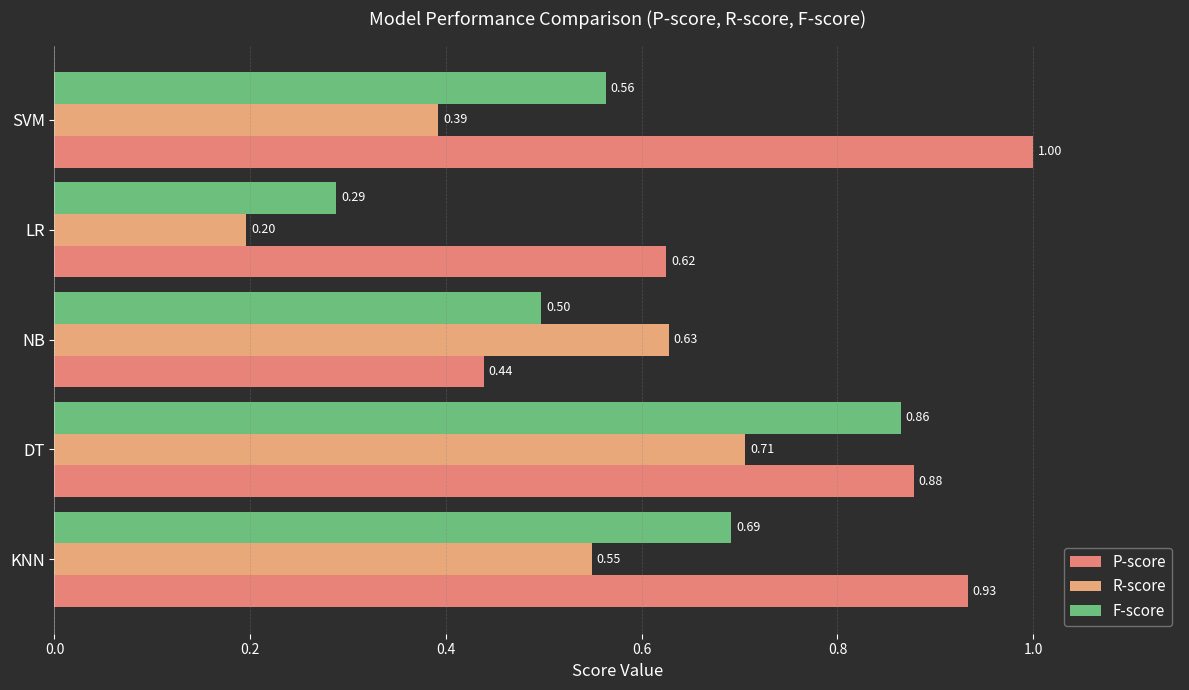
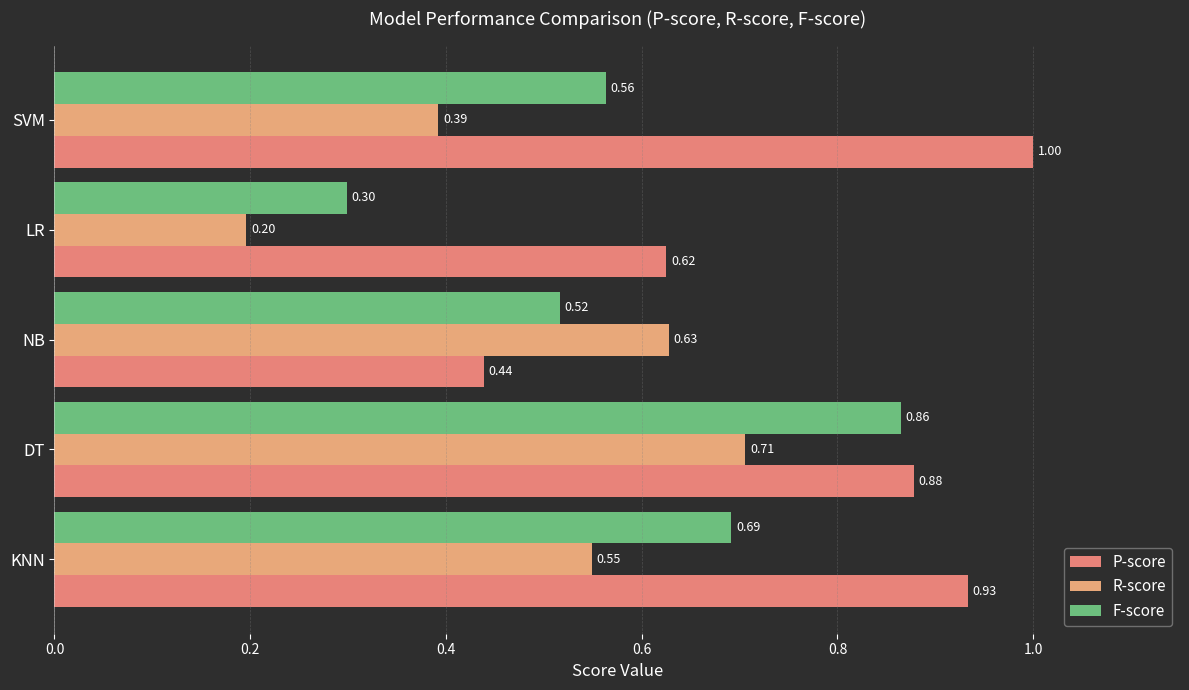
F-score, LR: 0.29 -> 0.30
F-score, NB: 0.50 -> 0.52
